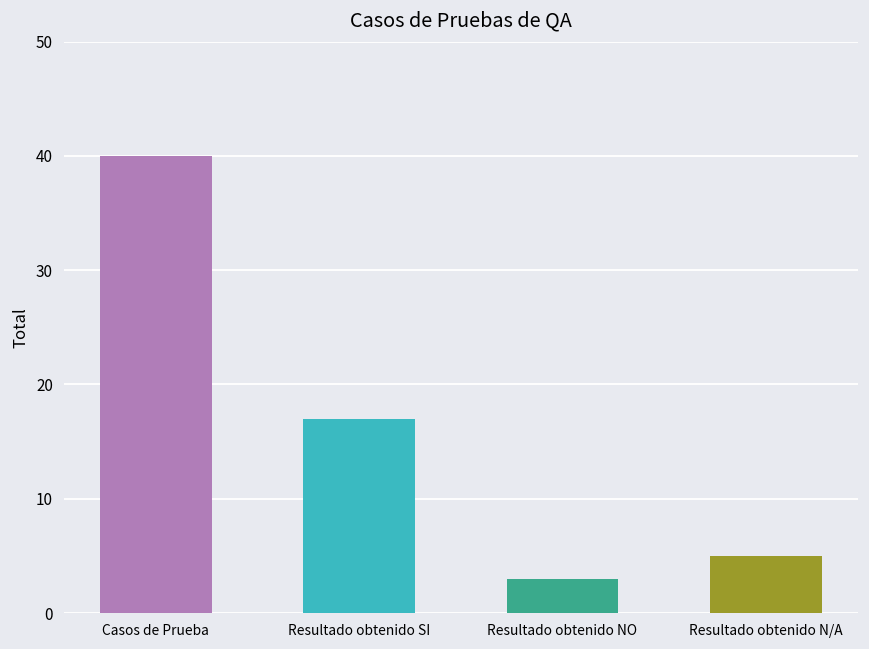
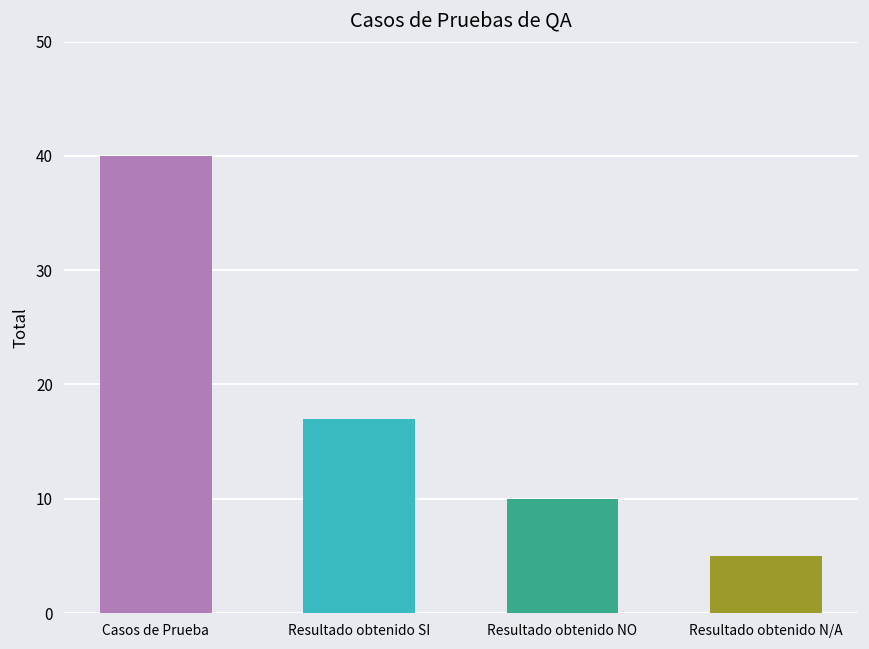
Resultado obtenido NO: 3 -> 10
